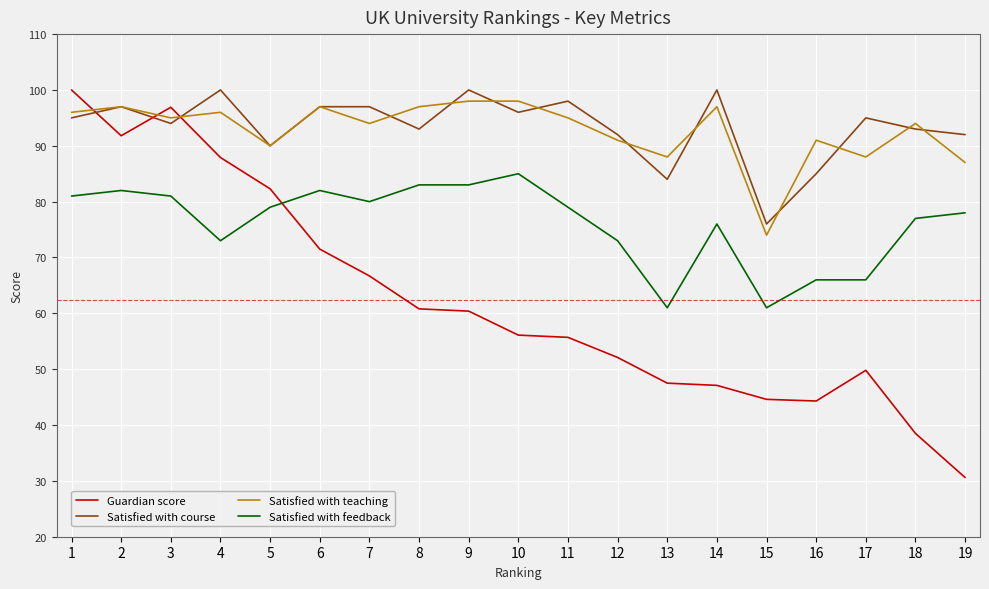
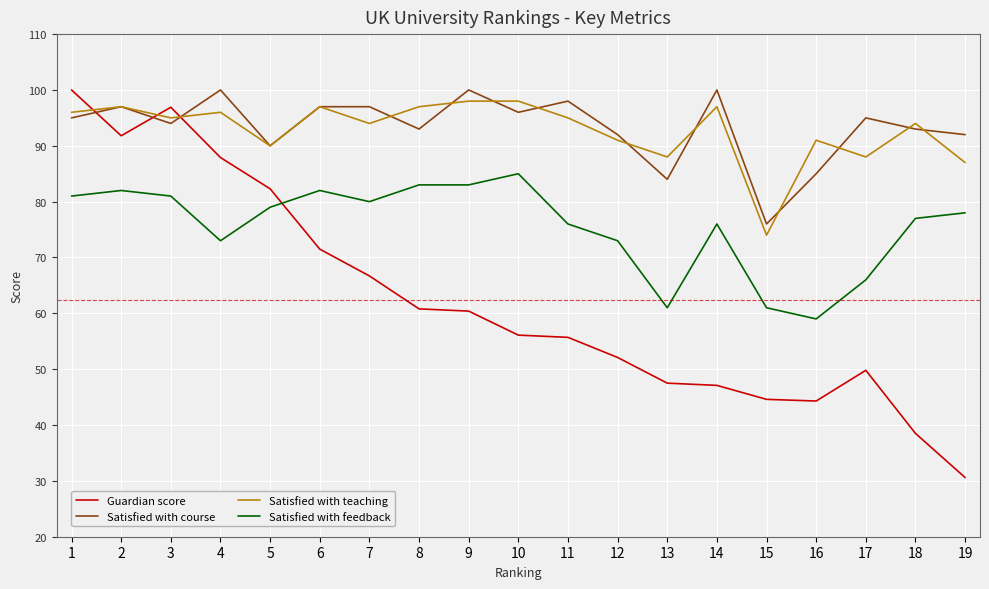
Satisfied with feedback, 11: 79 -> 76
Satisfied with feedback, 16: 66 -> 59
